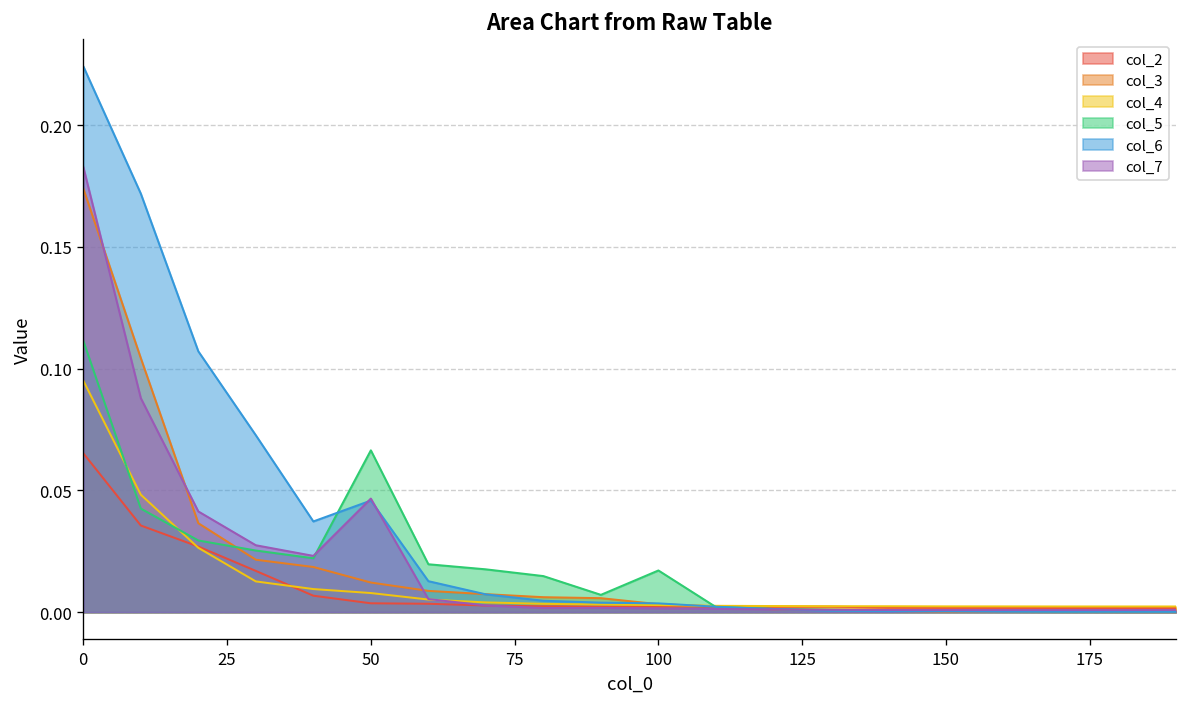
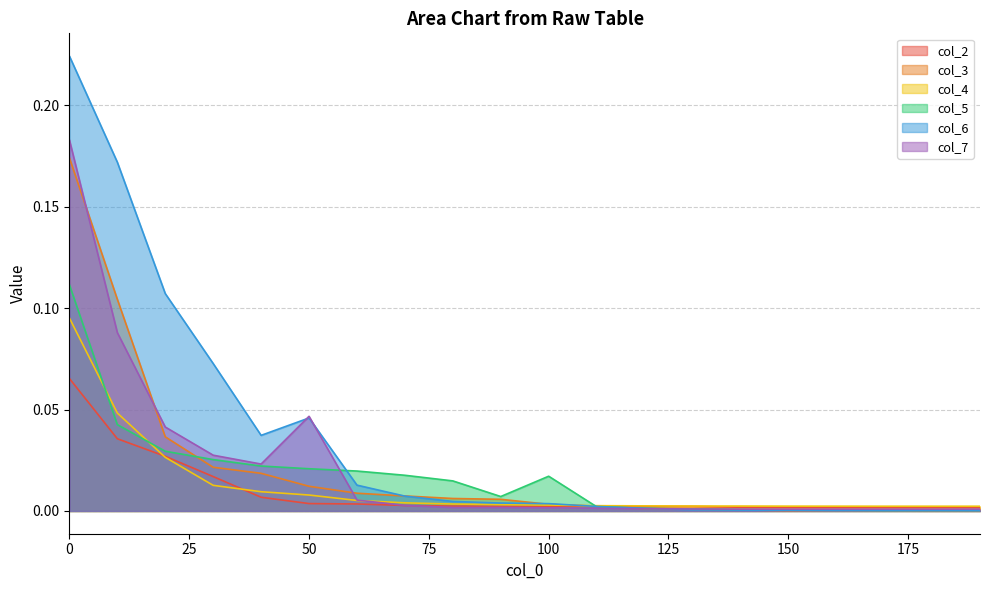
col_5, 50: 0.066 -> 0.021
